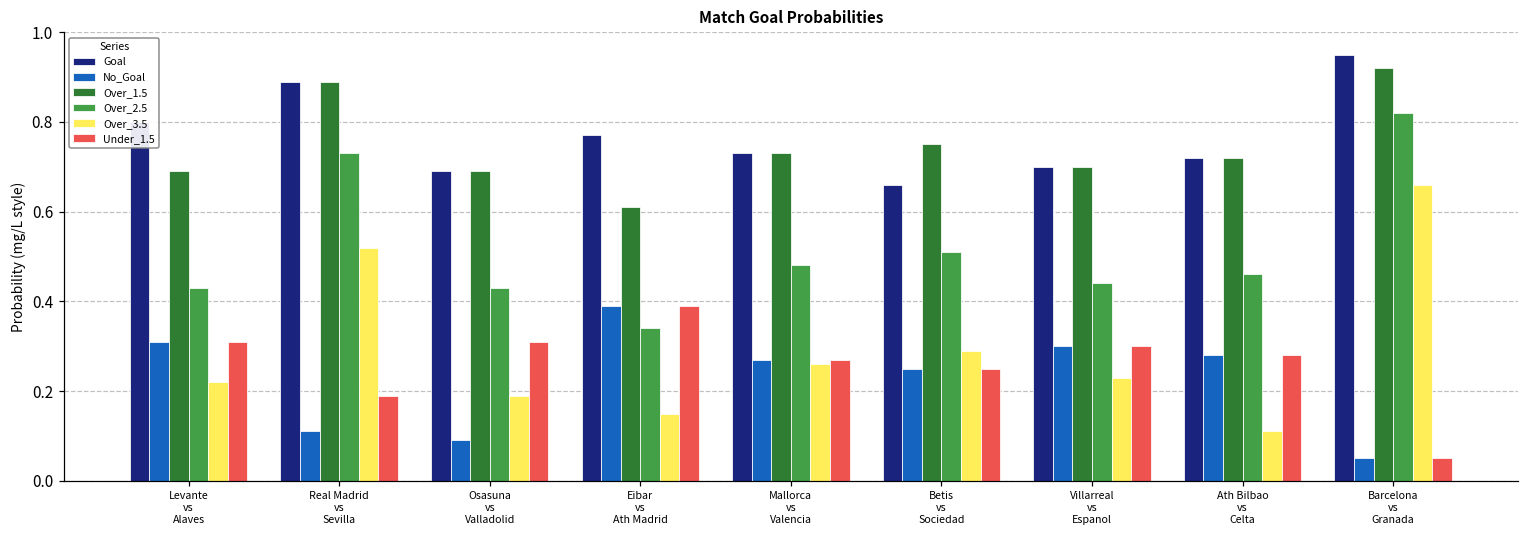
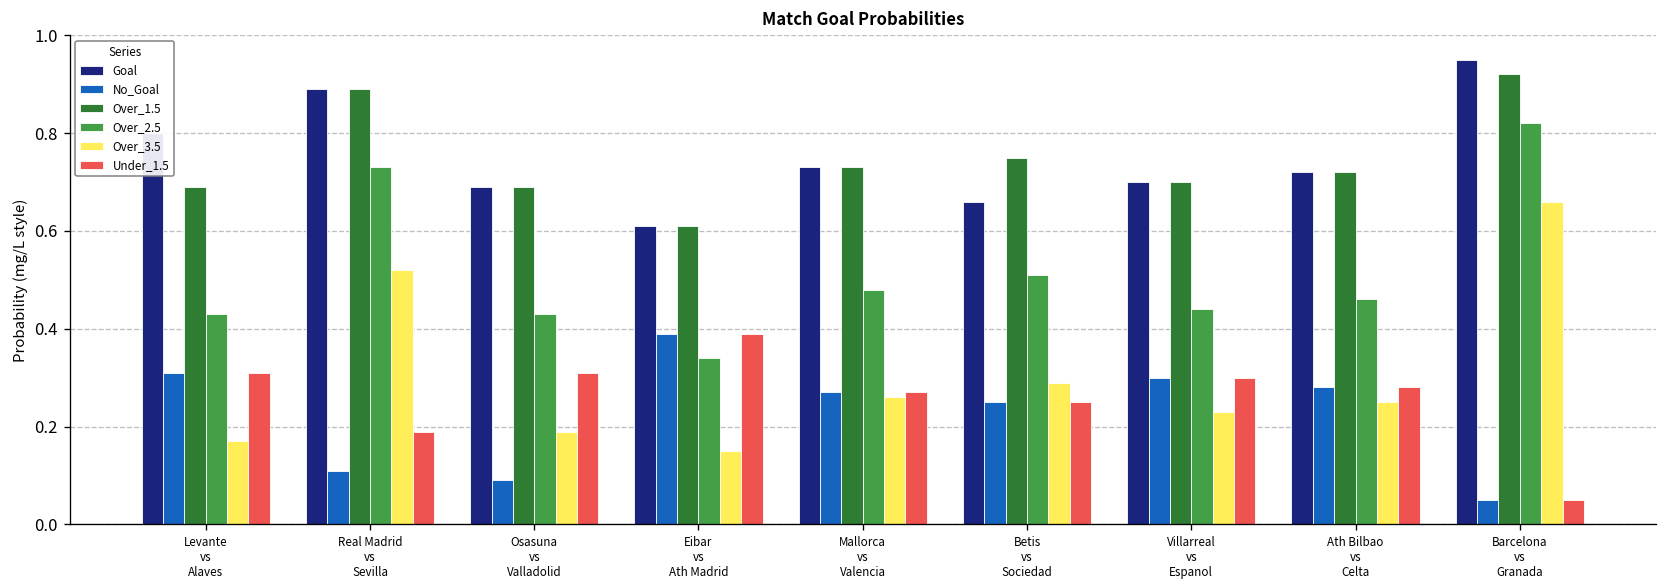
Over_3.5, Levante vs Alaves: 0.22 -> 0.17
Goal, Eibar vs Ath Madrid: 0.77 -> 0.61
Over_3.5, Ath Bilbao vs Celta: 0.11 -> 0.25
